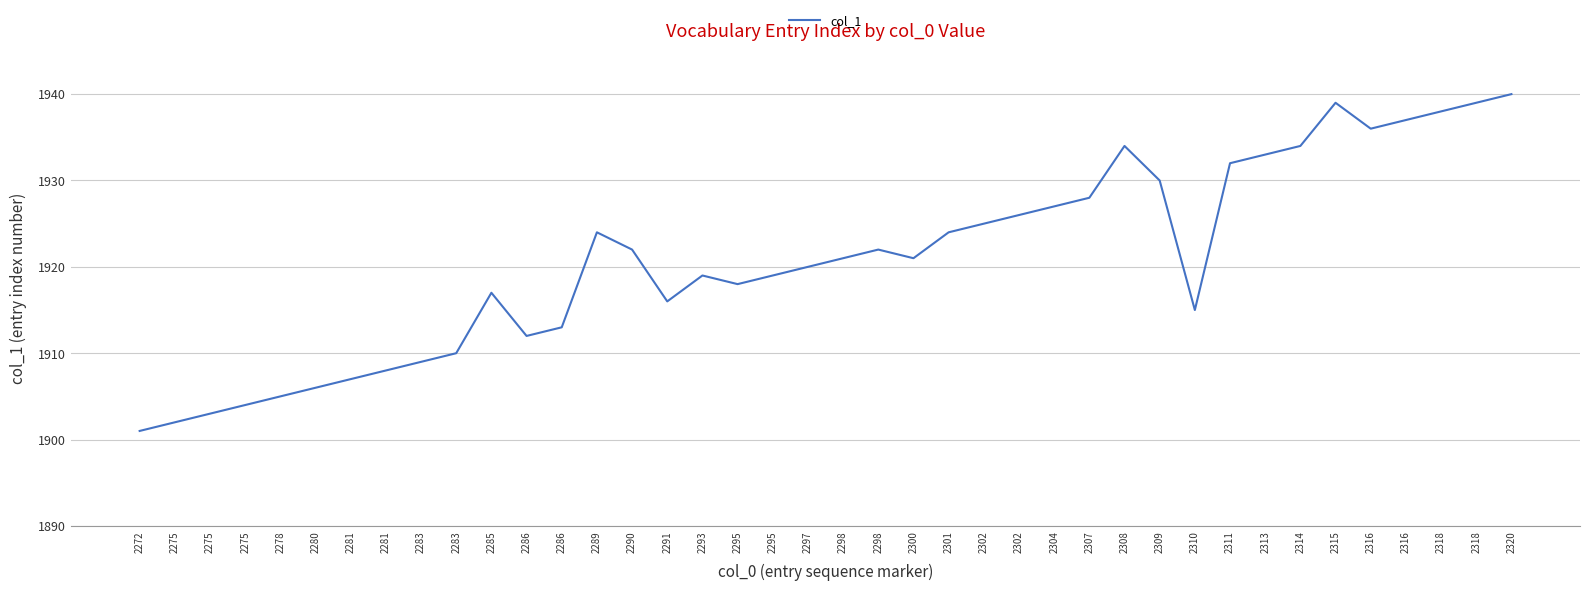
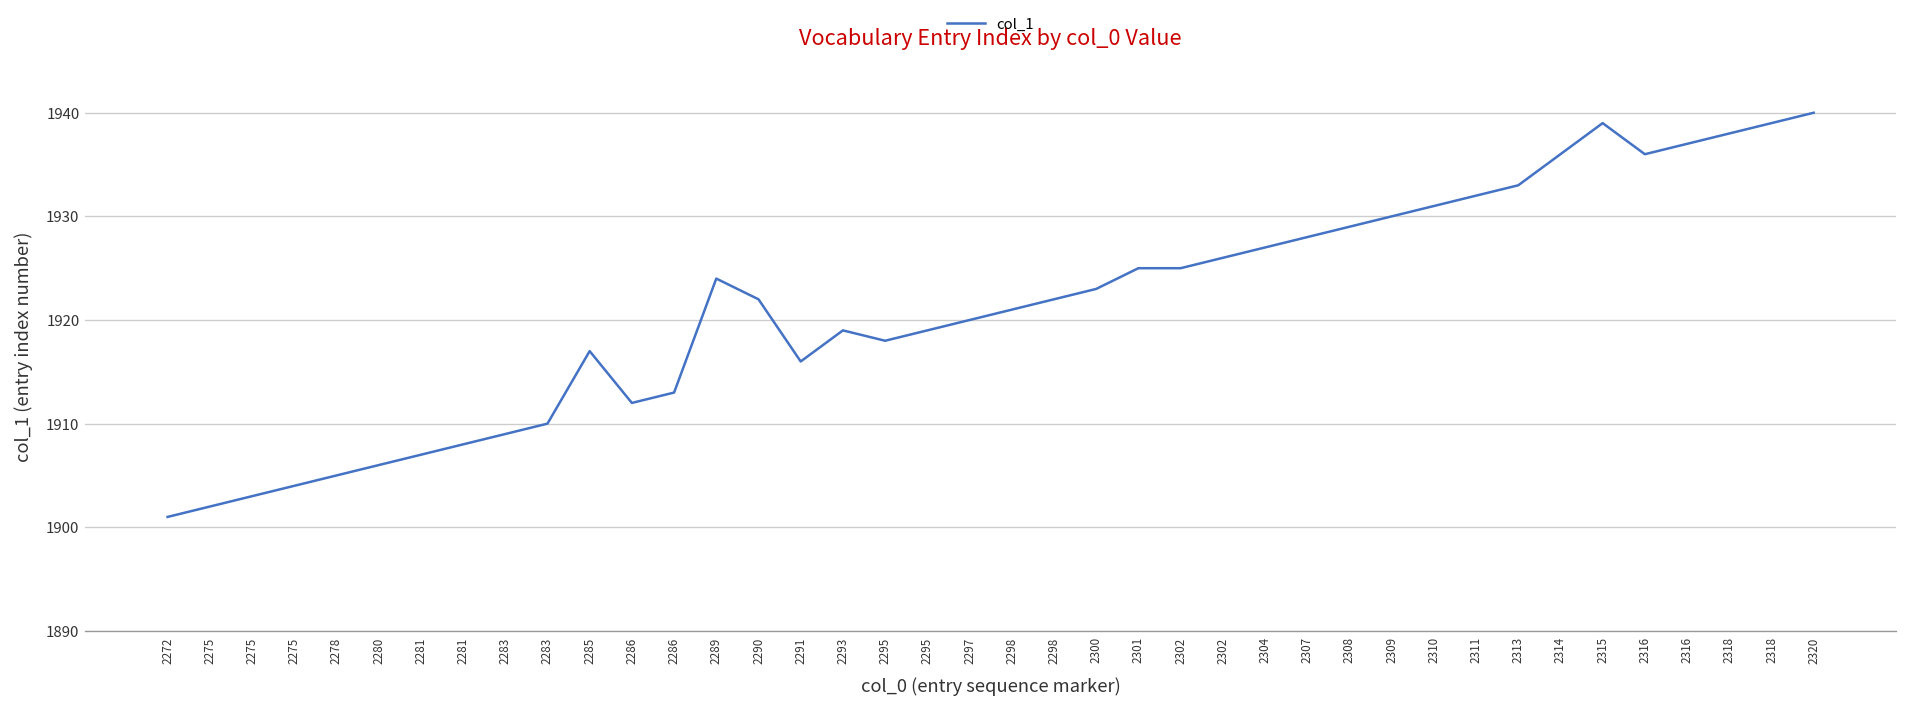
2300: 1921 -> 1923
2301: 1924 -> 1925
2308: 1934 -> 1929
2310: 1915 -> 1931
2314: 1934 -> 1936
